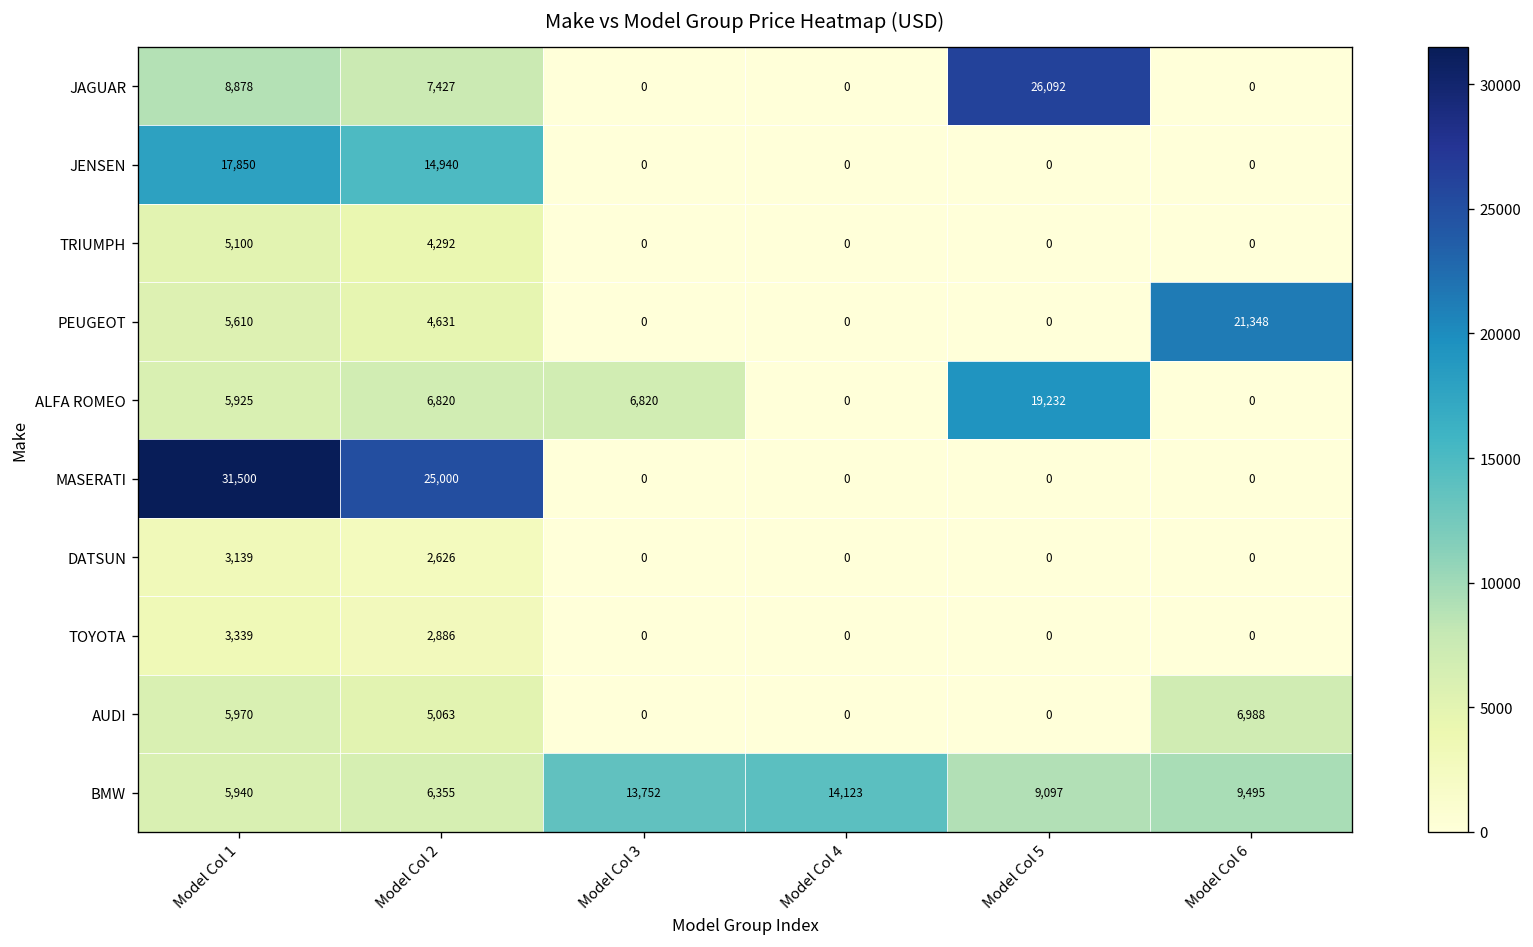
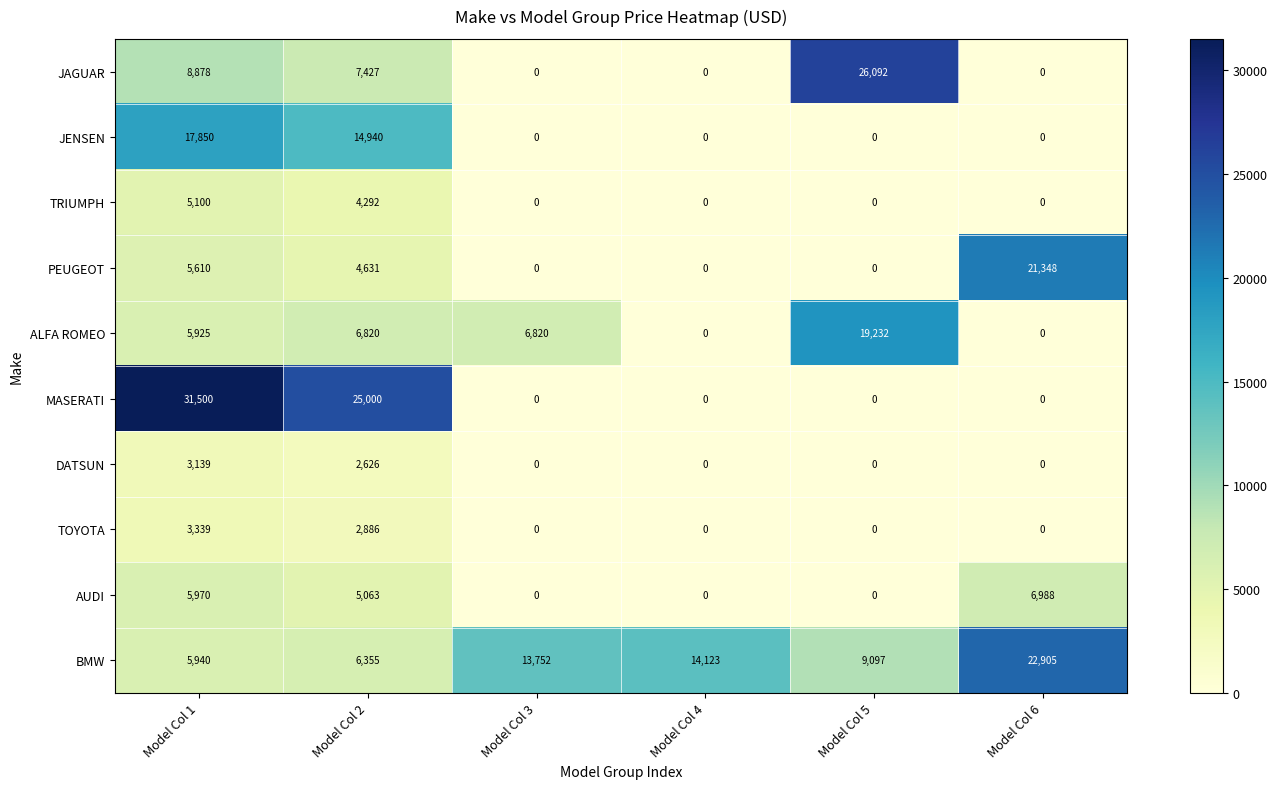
BMW, Model Col 6: 9,495 -> 22,905
